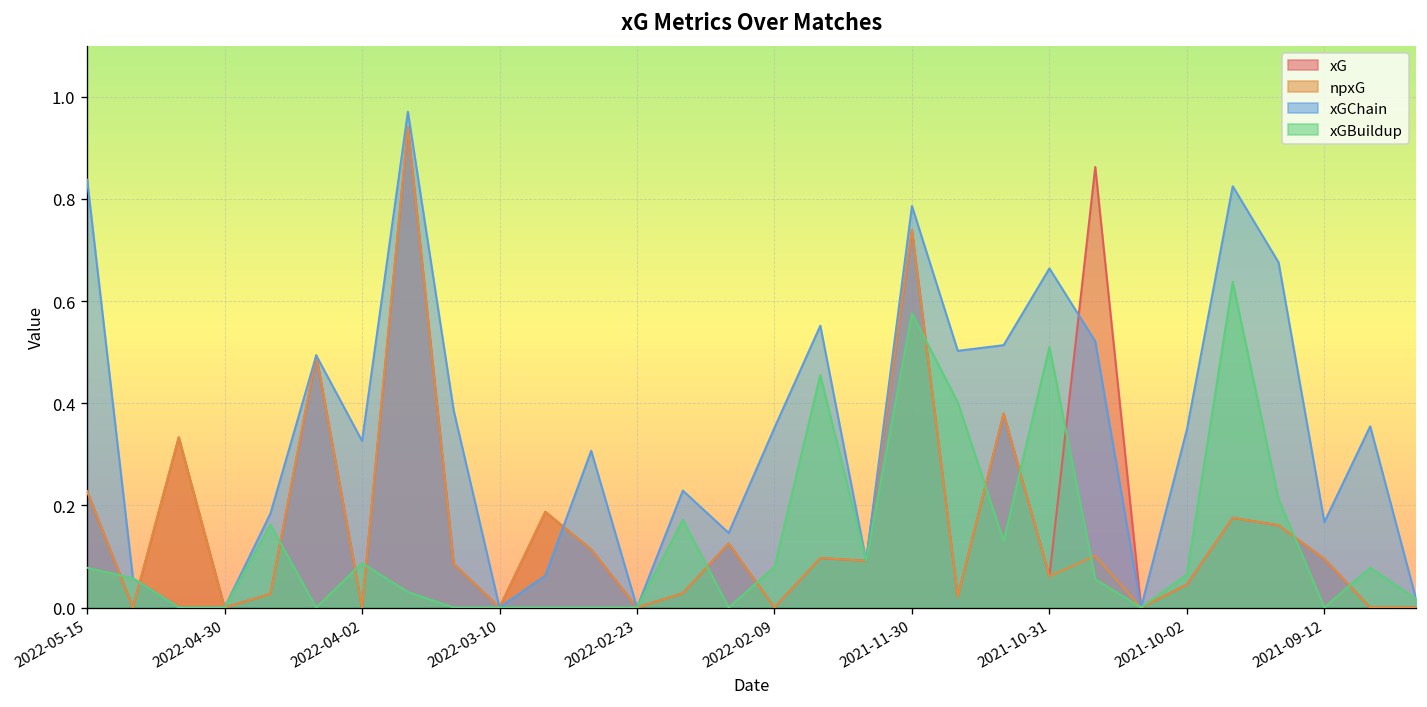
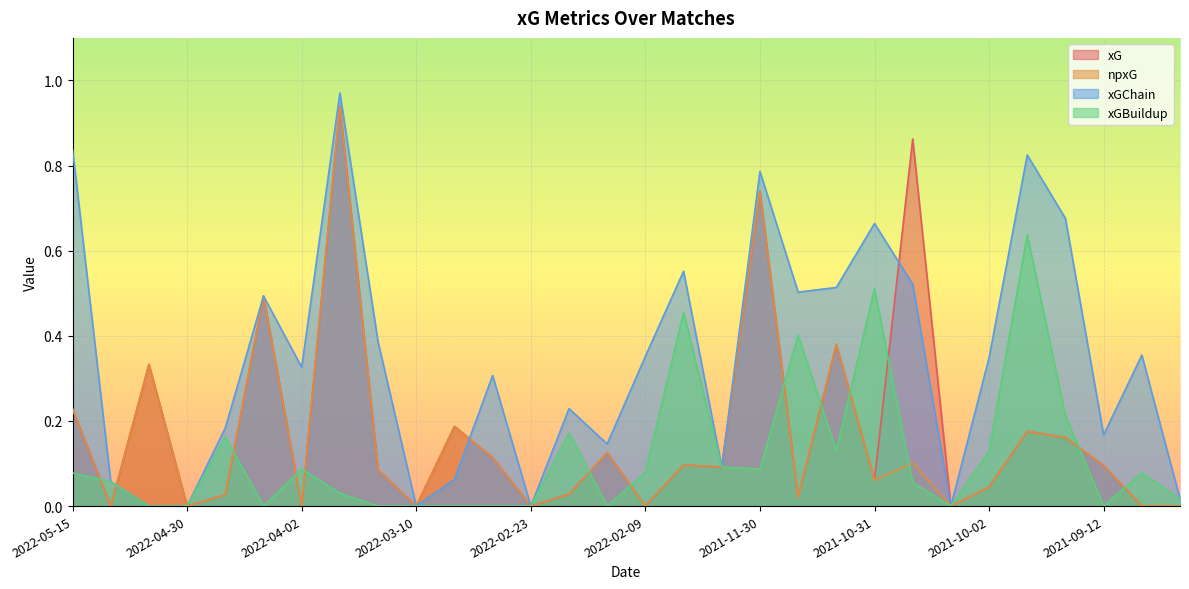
xGBuildup, 2021-11-30: 0.58 -> 0.09
xGBuildup, 2021-10-02: 0.06 -> 0.13
